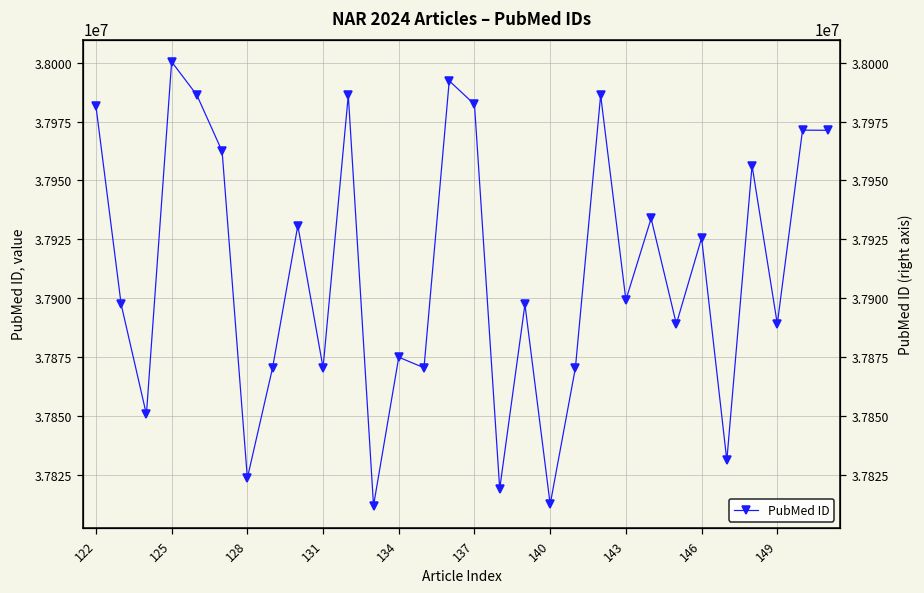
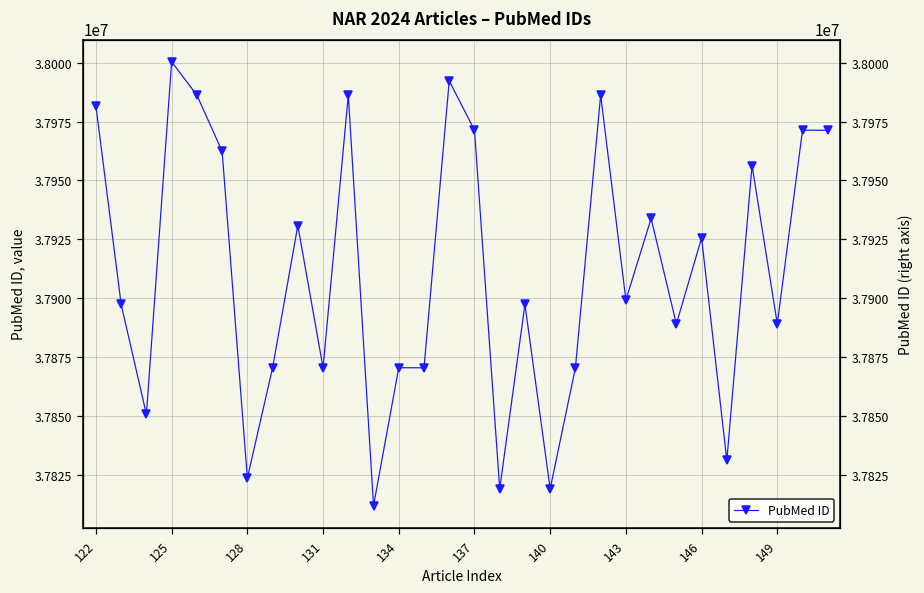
134: 37875000 -> 37870000
137: 37982000 -> 37971000
140: 37812000 -> 37819000
